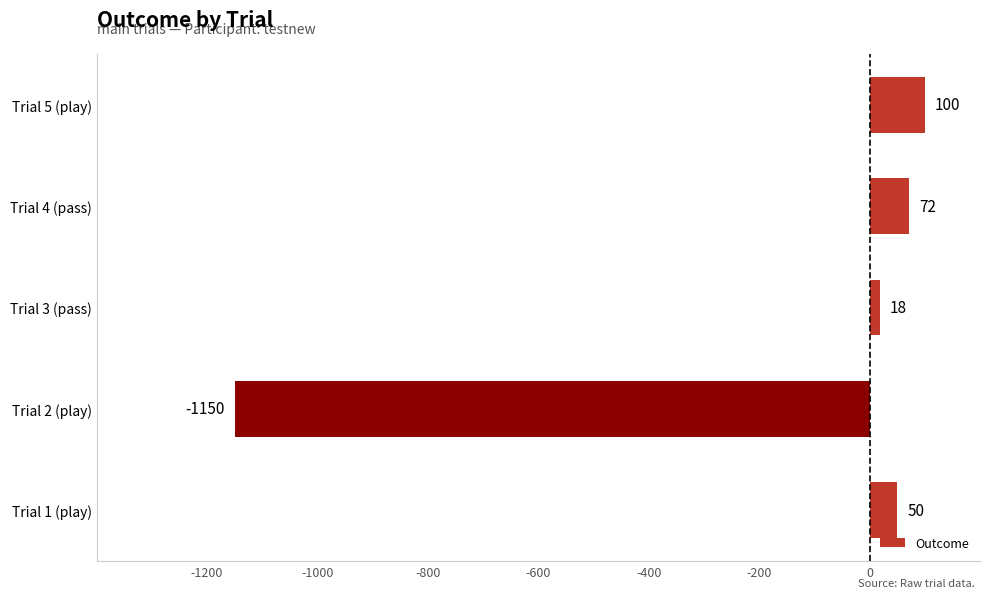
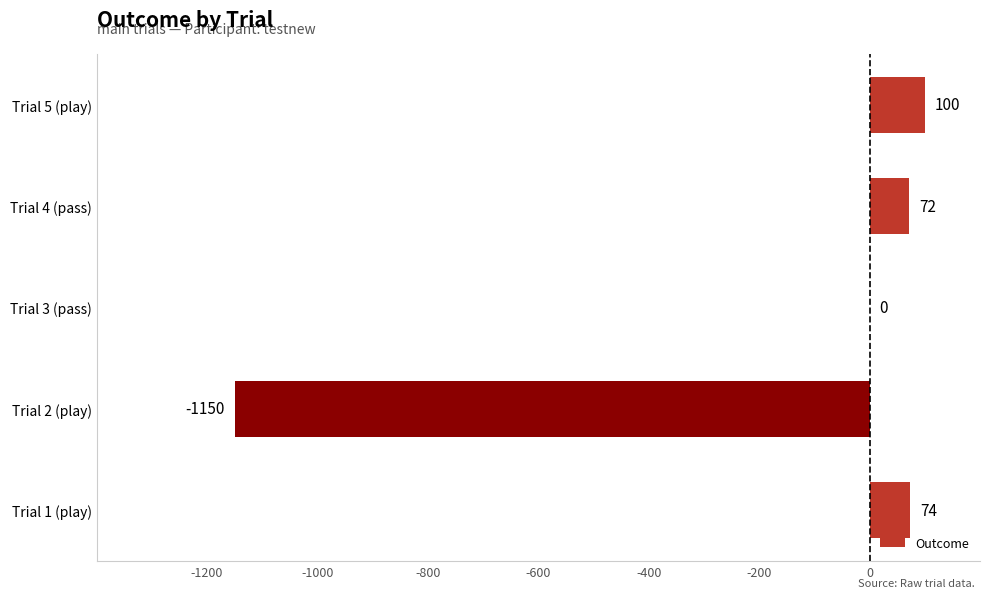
Trial 3 (pass): 18 -> 0
Trial 1 (play): 50 -> 74
